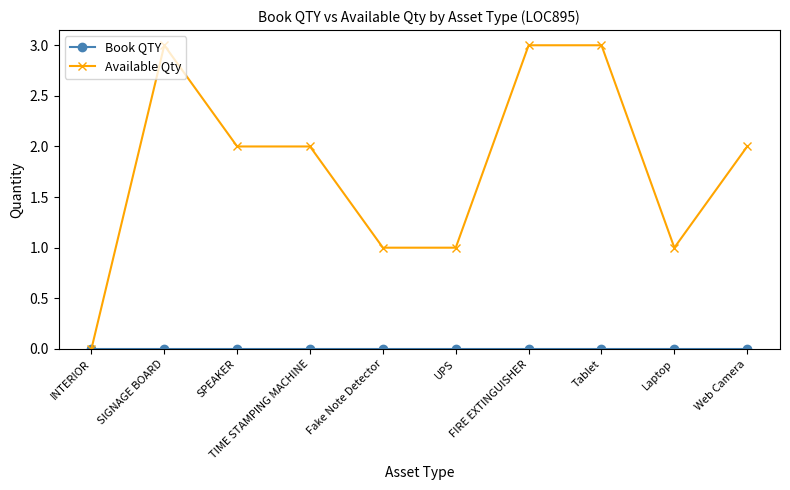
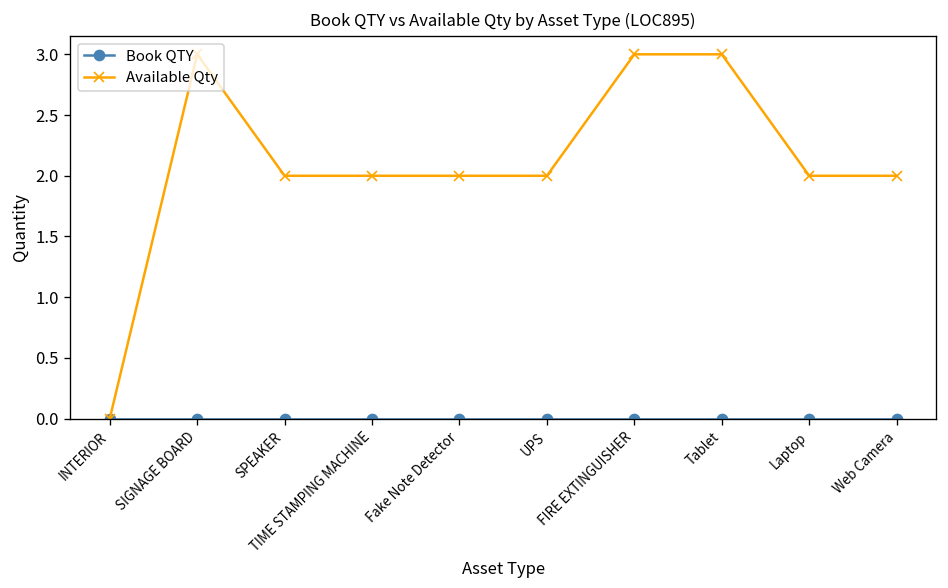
Available Qty, Fake Note Detector: 1 -> 2
Available Qty, UPS: 1 -> 2
Available Qty, Laptop: 1 -> 2
